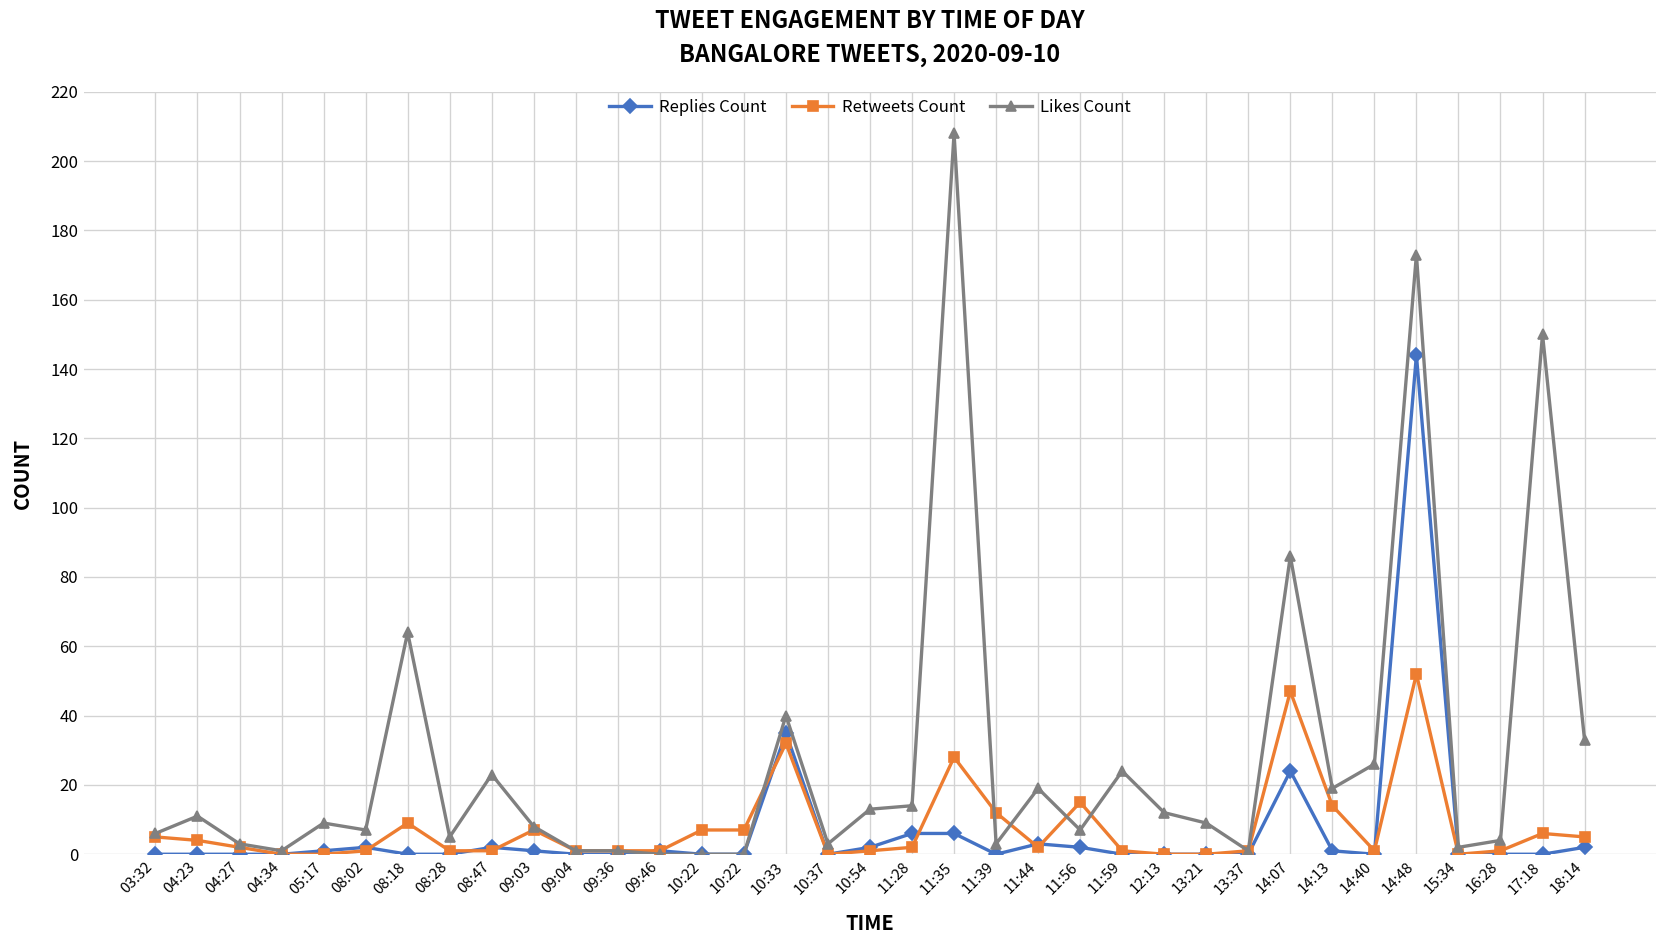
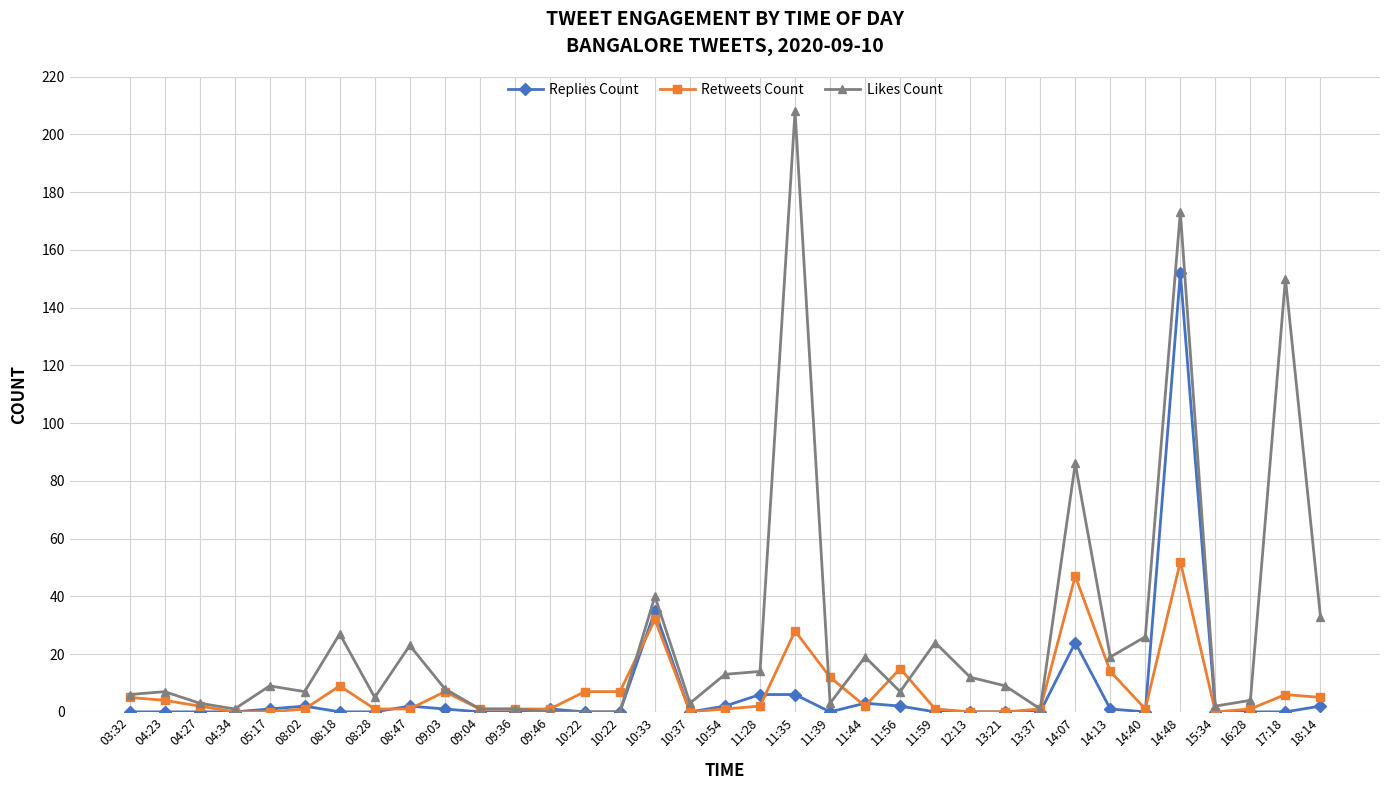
Likes Count, 04:23: 11 -> 7
Likes Count, 08:18: 64 -> 27
Replies Count, 14:48: 144 -> 152
